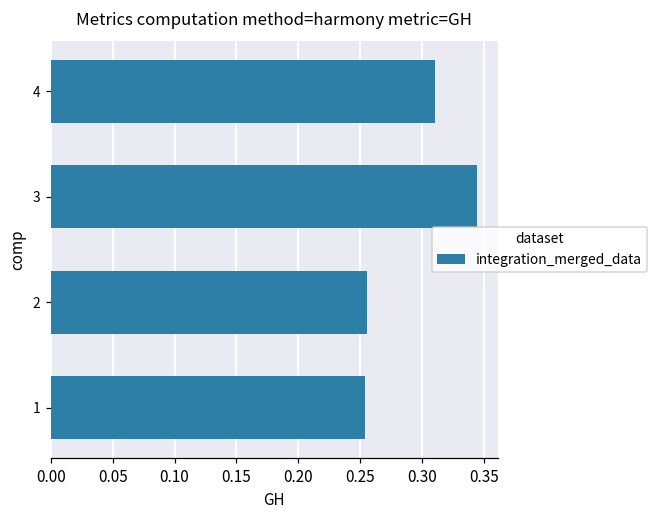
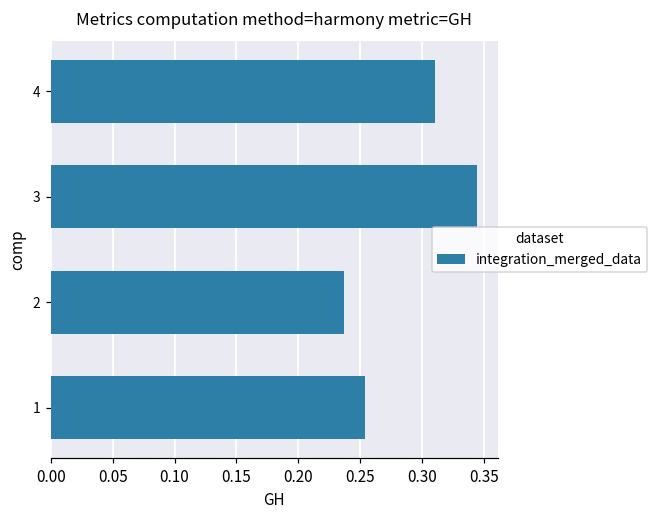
2: 0.256 -> 0.237
